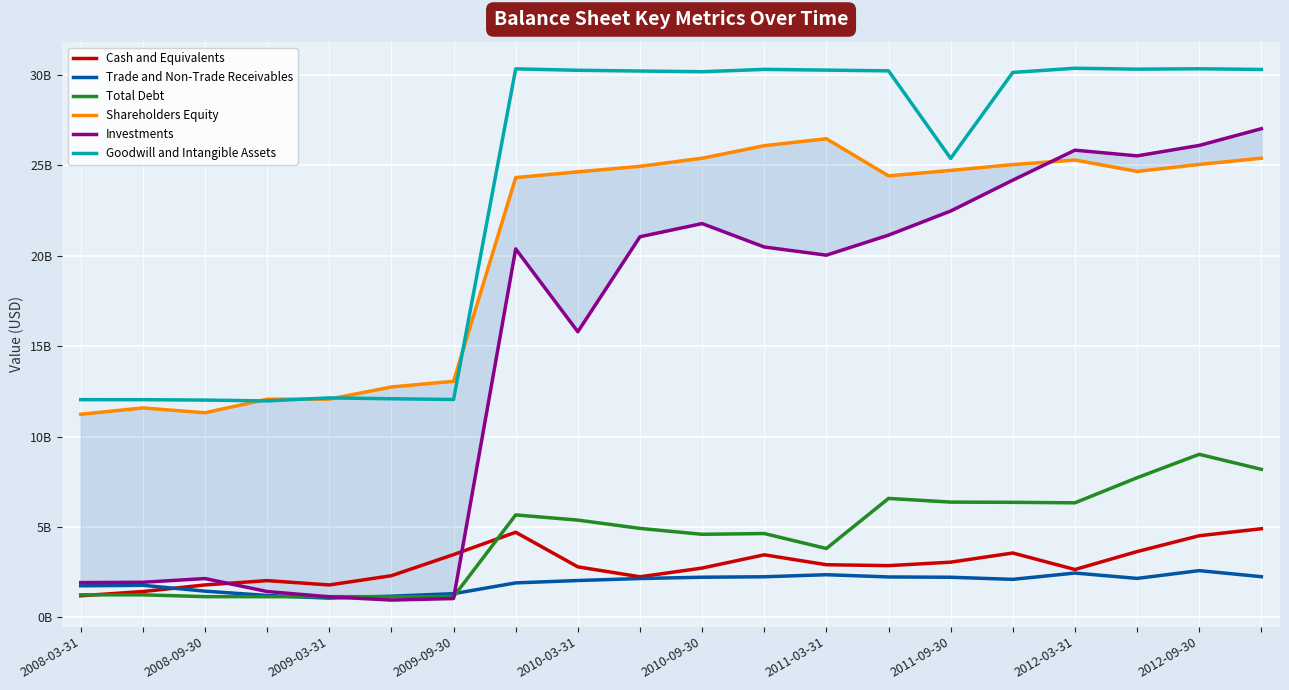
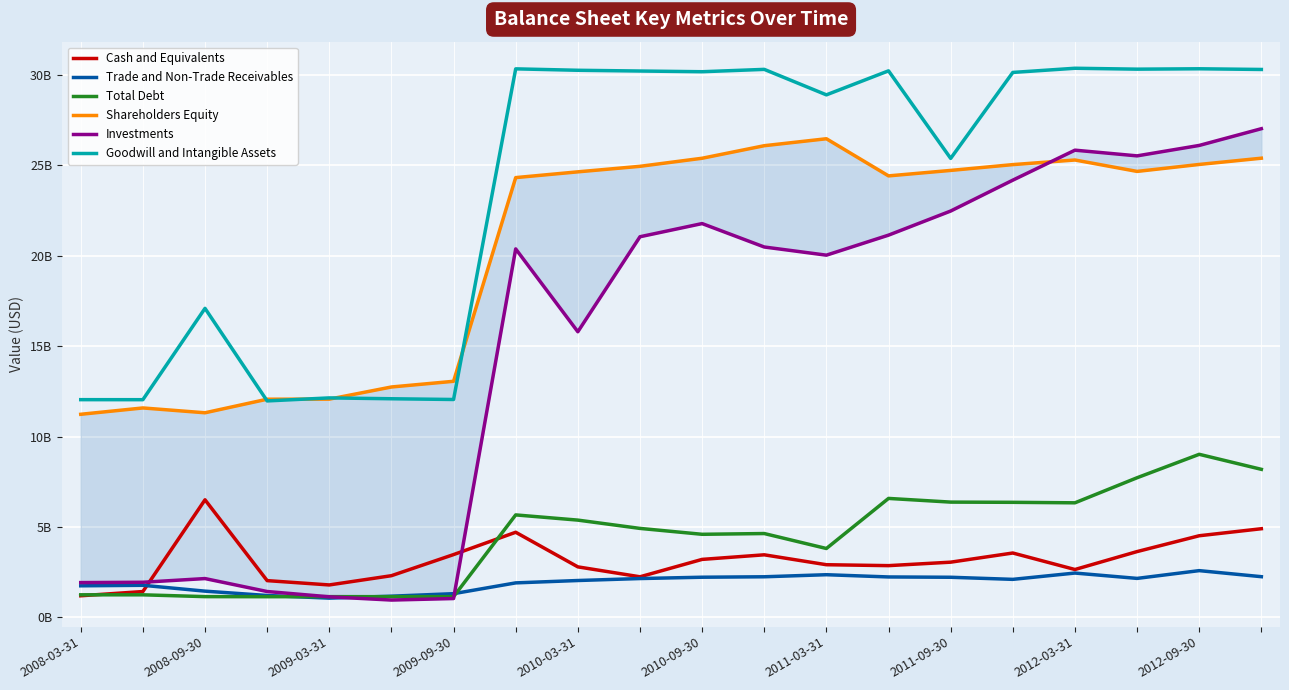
Cash and Equivalents, 2008-09-30: 1800000000 -> 6500000000
Goodwill and Intangible Assets, 2008-09-30: 12000000000 -> 17100000000
Cash and Equivalents, 2010-09-30: 2700000000 -> 3200000000
Goodwill and Intangible Assets, 2011-03-31: 30300000000 -> 28900000000
